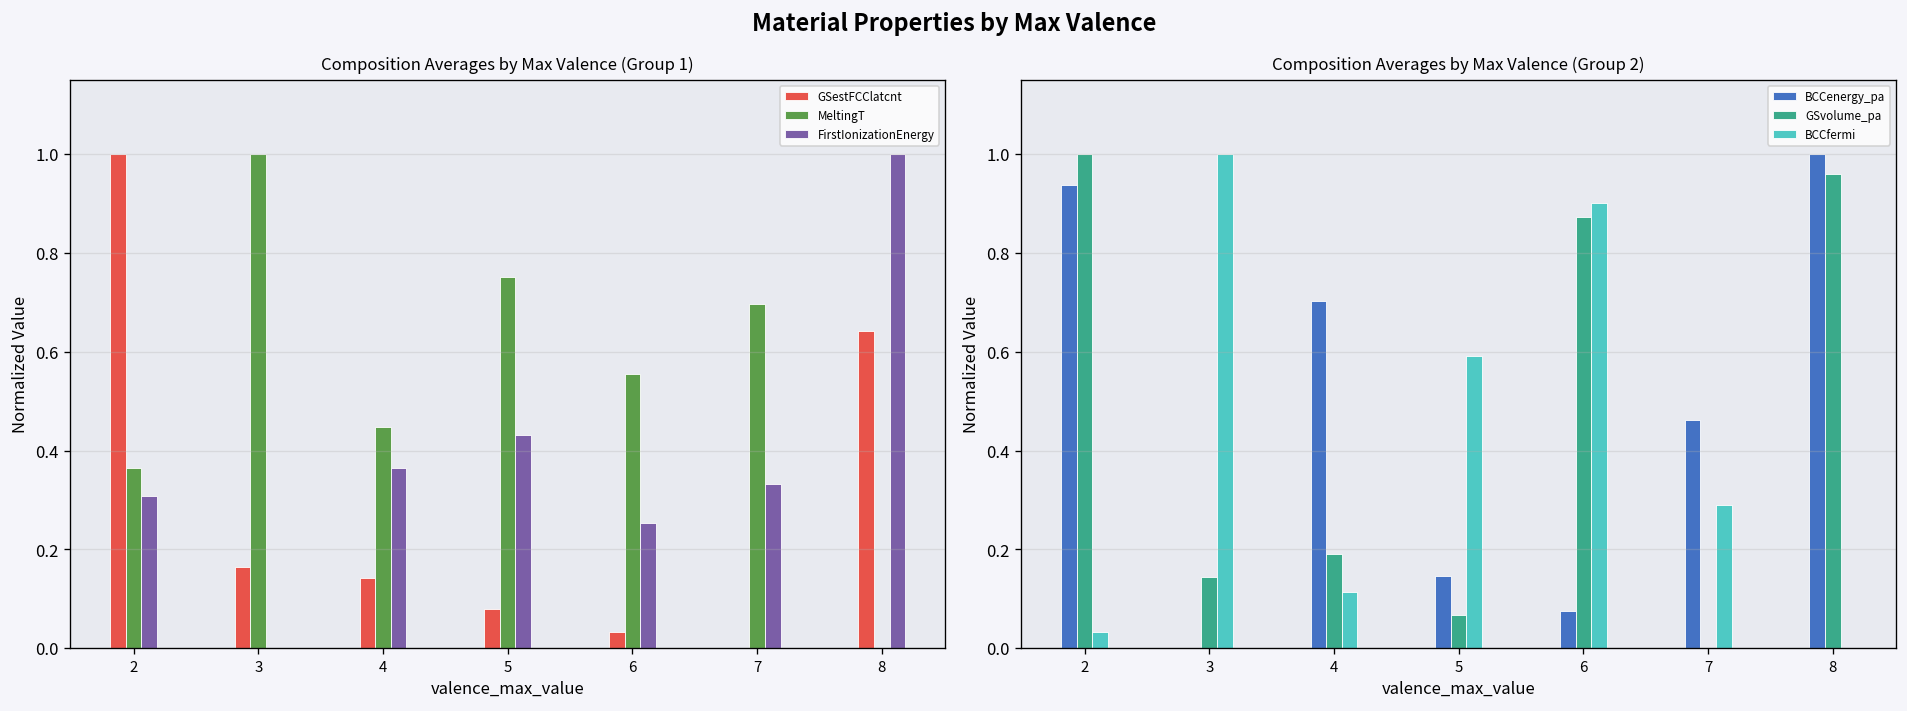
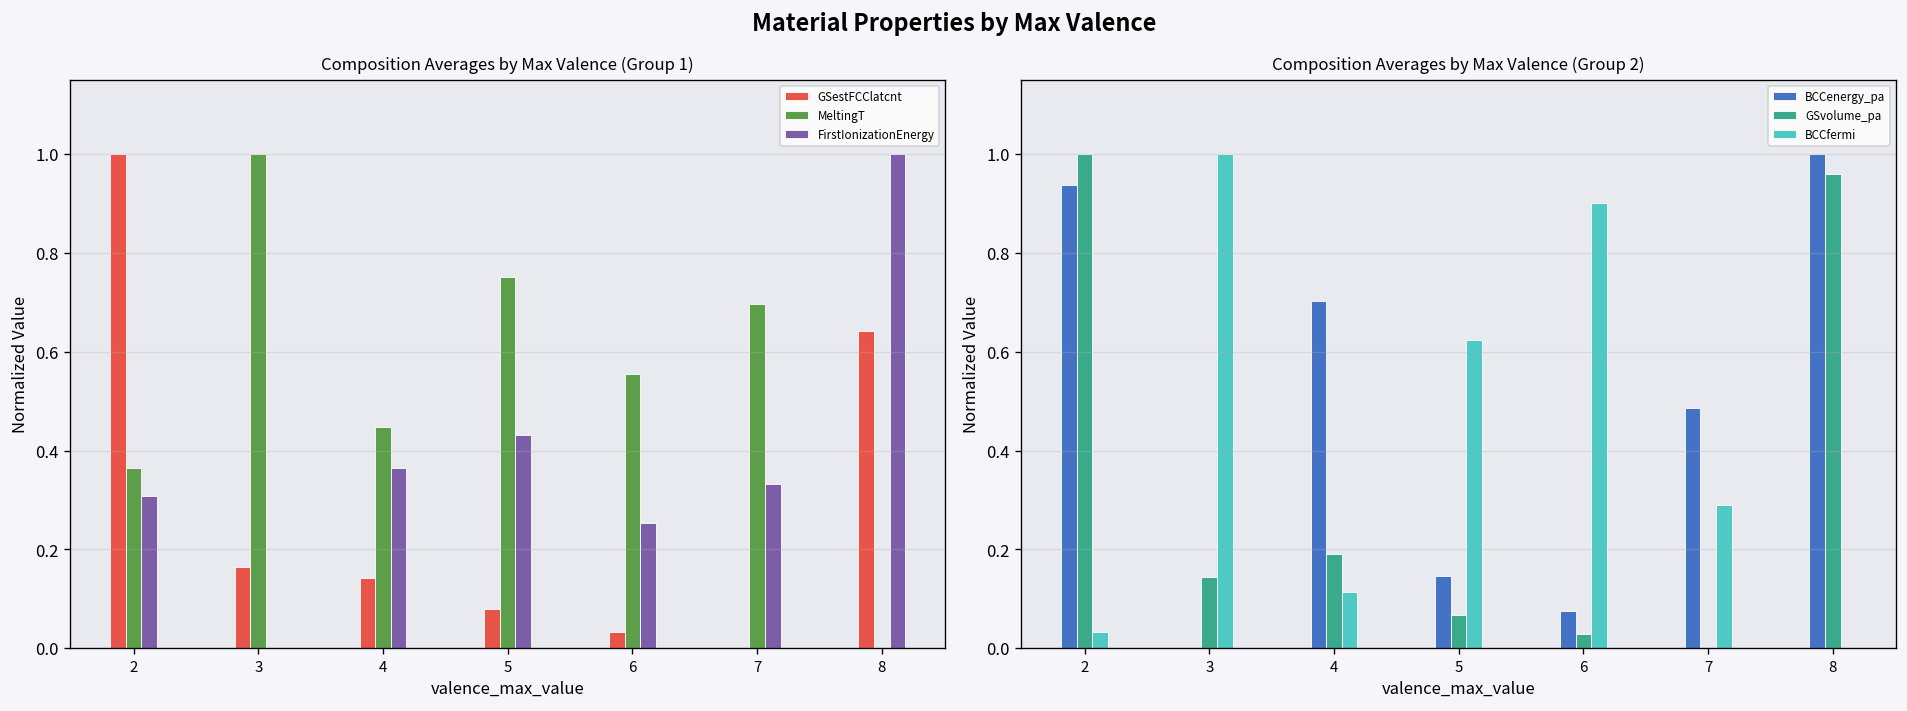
Composition Averages by Max Valence (Group 2), BCCfermi, 5: 0.59 -> 0.62
Composition Averages by Max Valence (Group 2), GSvolume_pa, 6: 0.87 -> 0.03
Composition Averages by Max Valence (Group 2), BCCenergy_pa, 7: 0.46 -> 0.49
